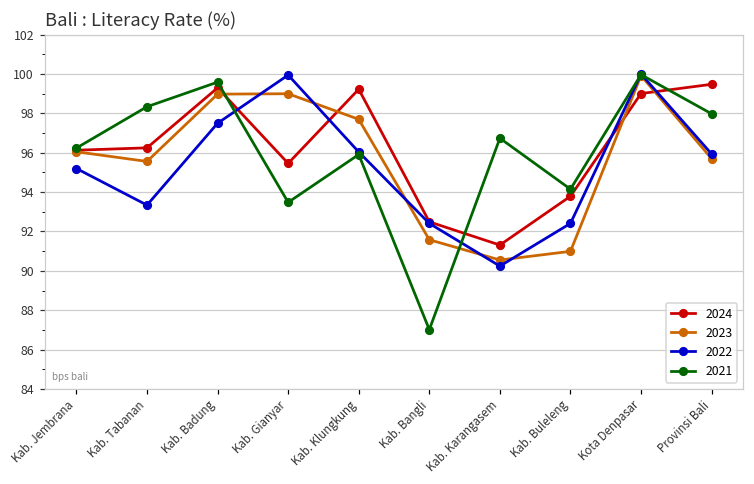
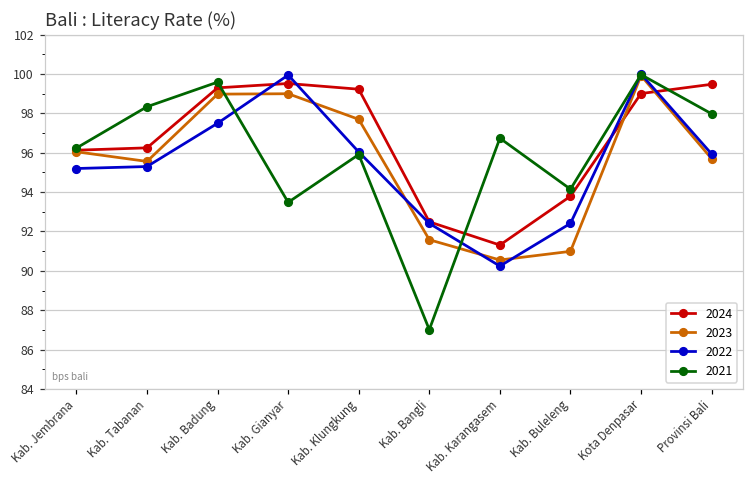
2022, Kab. Tabanan: 93.3 -> 95.3
2024, Kab. Gianyar: 95.5 -> 99.5
